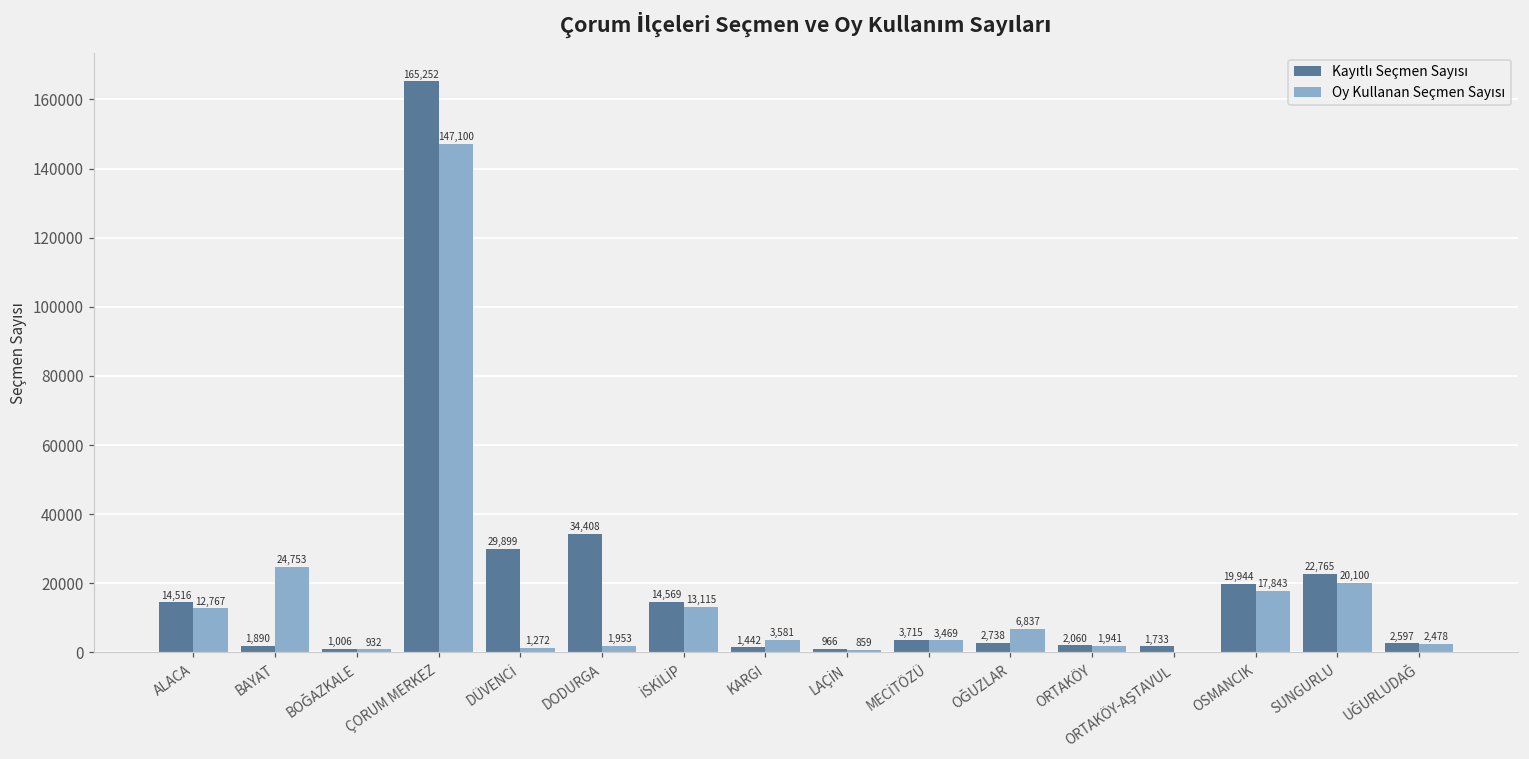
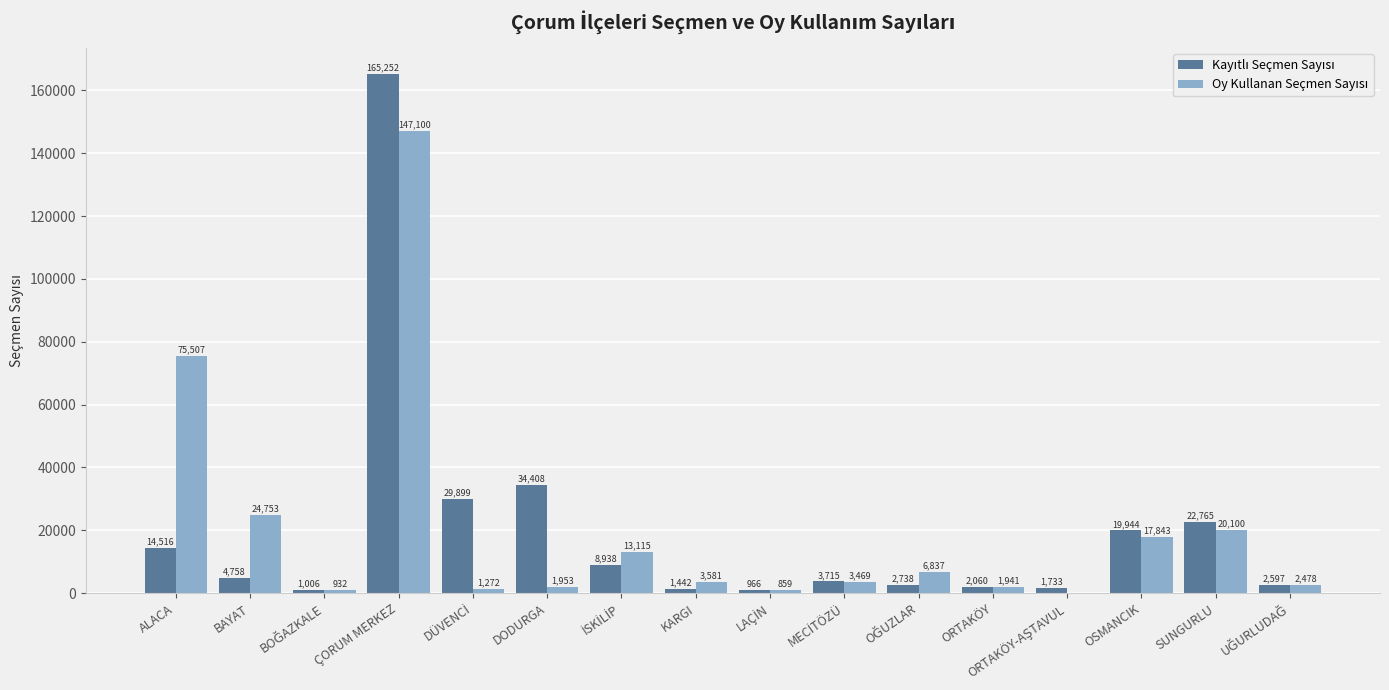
Oy Kullanan Seçmen Sayısı, ALACA: 12,767 -> 75,507
Kayıtlı Seçmen Sayısı, BAYAT: 1,890 -> 4,758
Kayıtlı Seçmen Sayısı, İSKİLİP: 14,569 -> 8,938
